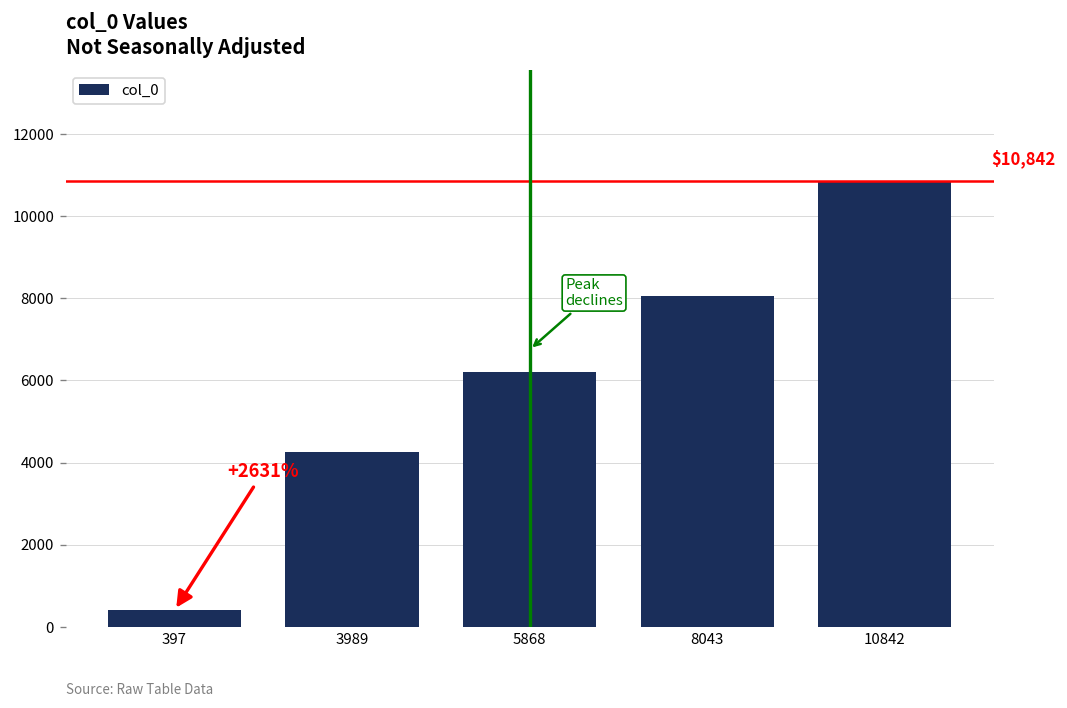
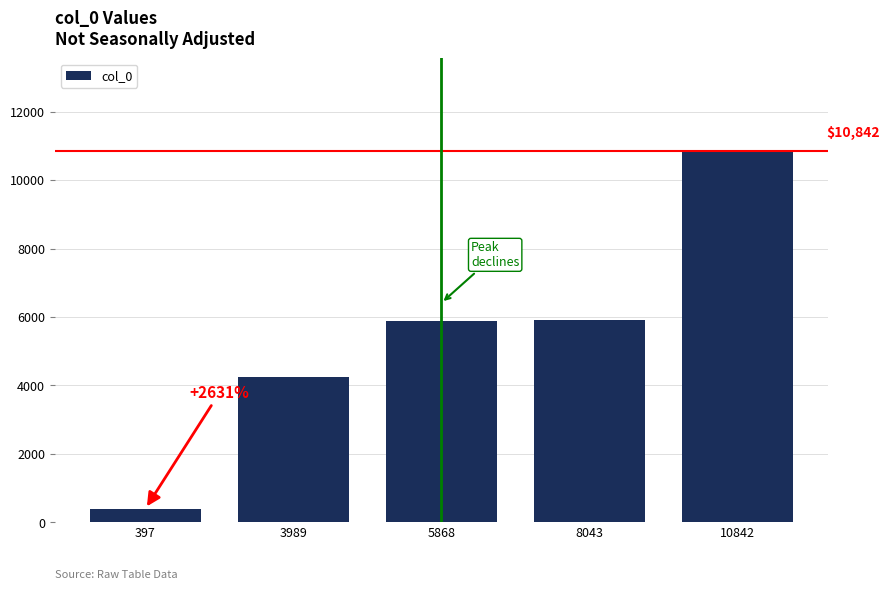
5868: 6200 -> 5900
8043: 8000 -> 5900
